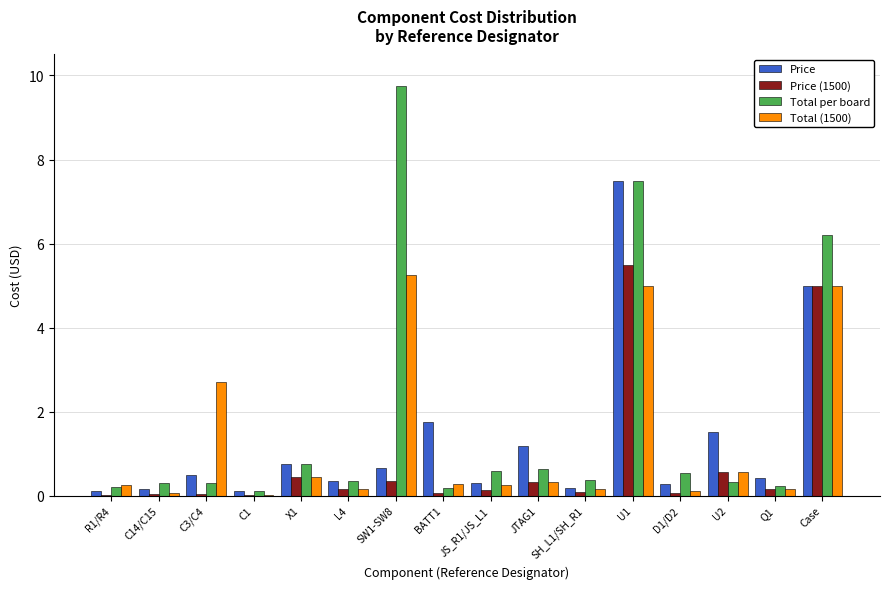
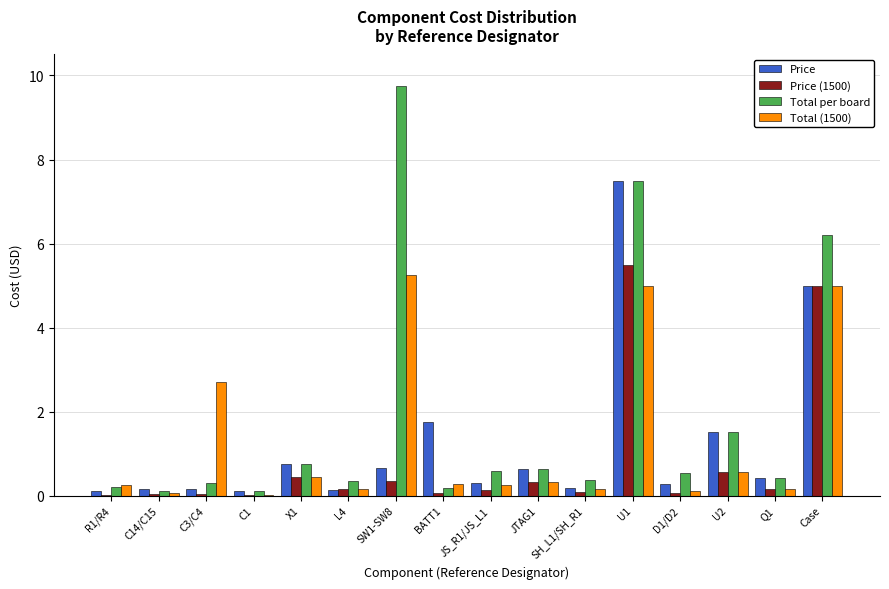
Total per board, C14/C15: 0.3 -> 0.1
Price, C3/C4: 0.5 -> 0.2
Price, L4: 0.3 -> 0.1
Price, JTAG1: 1.2 -> 0.6
Total per board, U2: 0.3 -> 1.5
Total per board, Q1: 0.2 -> 0.4
